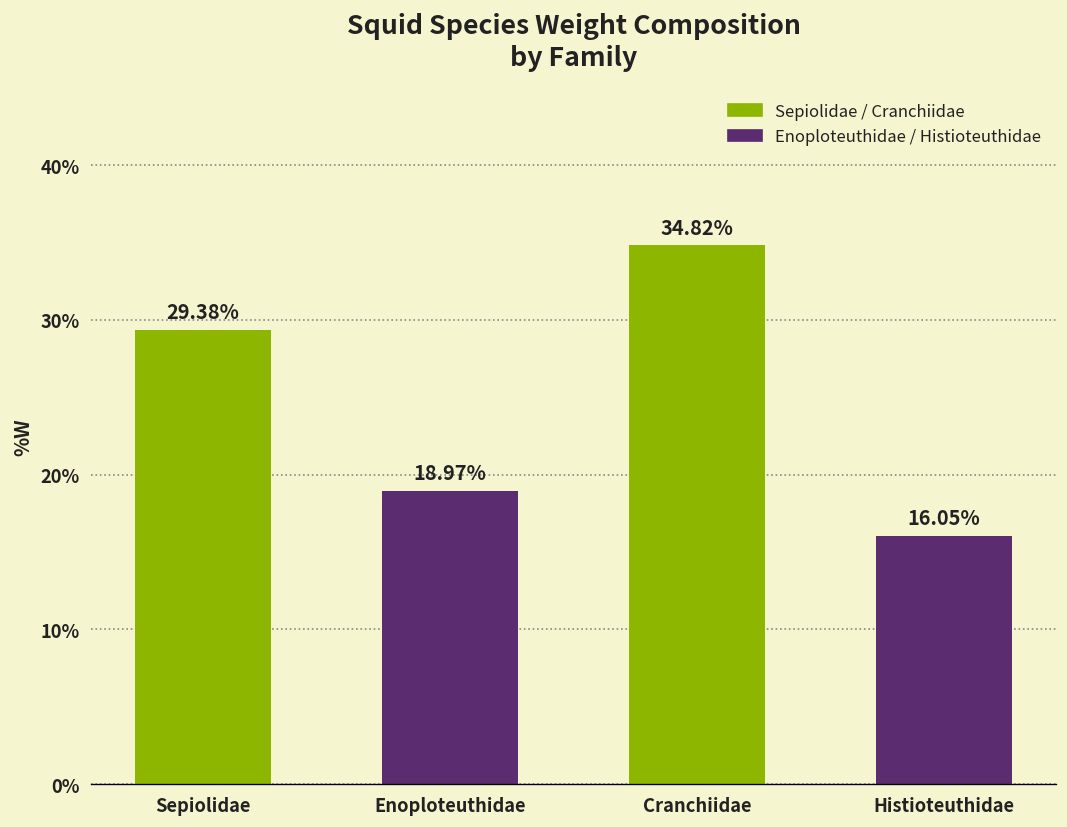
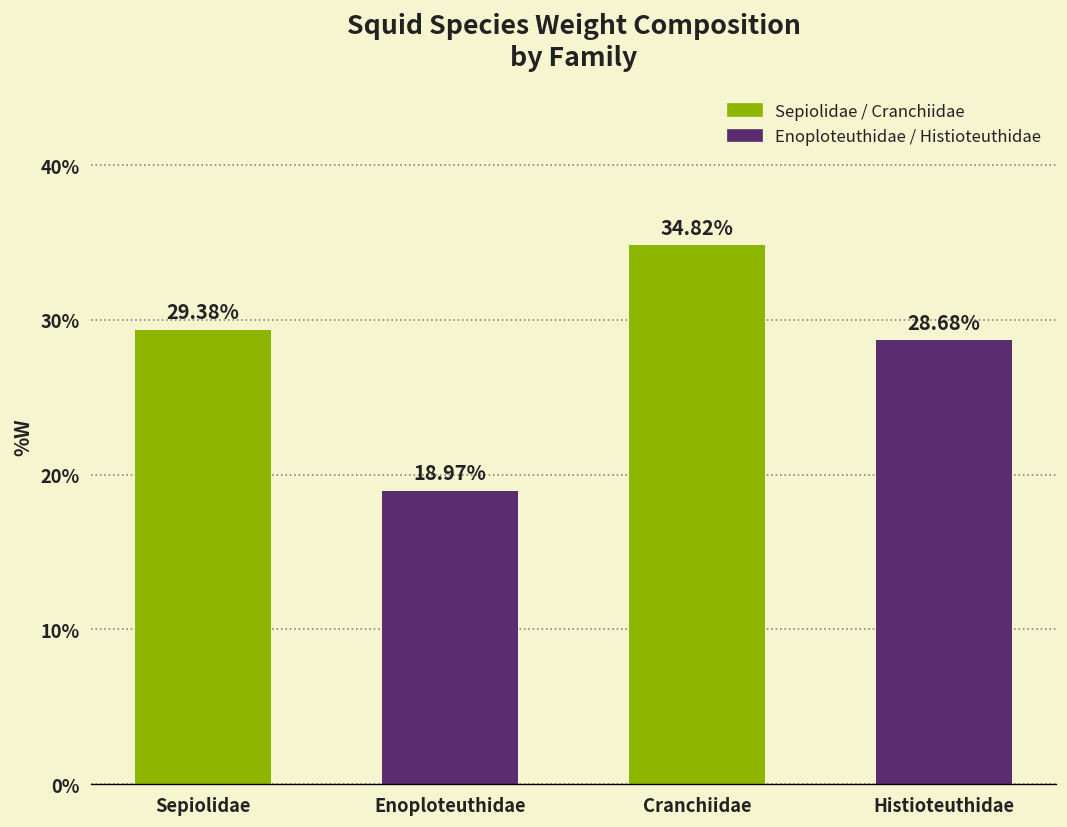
Histioteuthidae: 16.05% -> 28.68%
